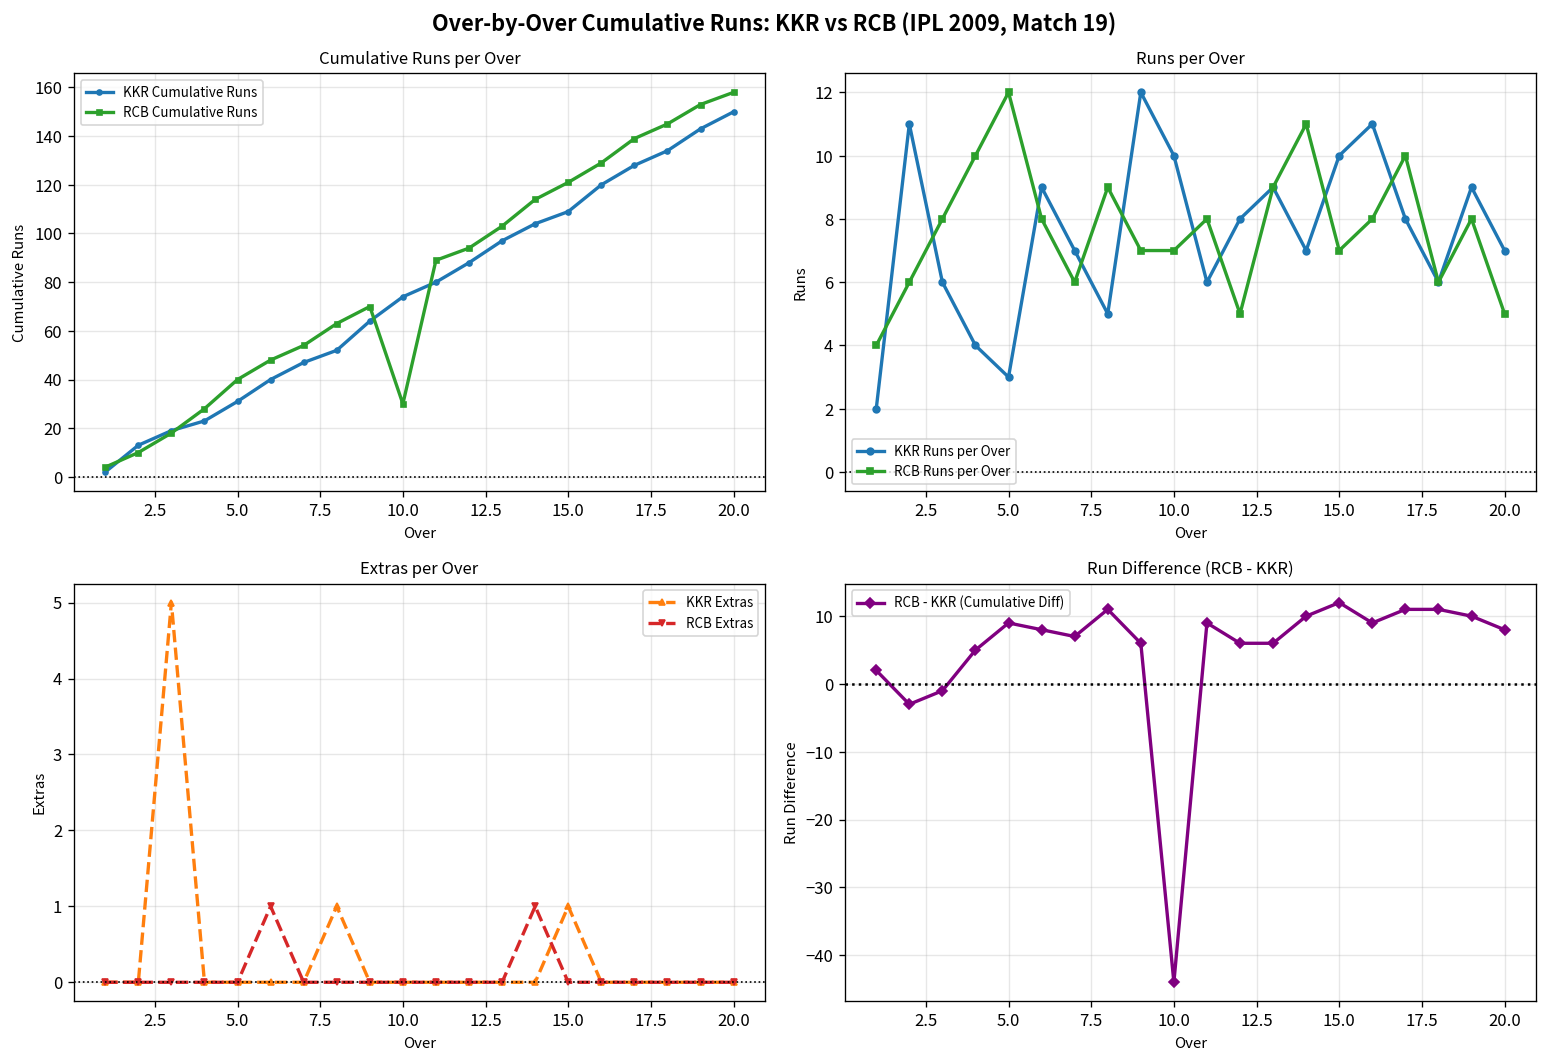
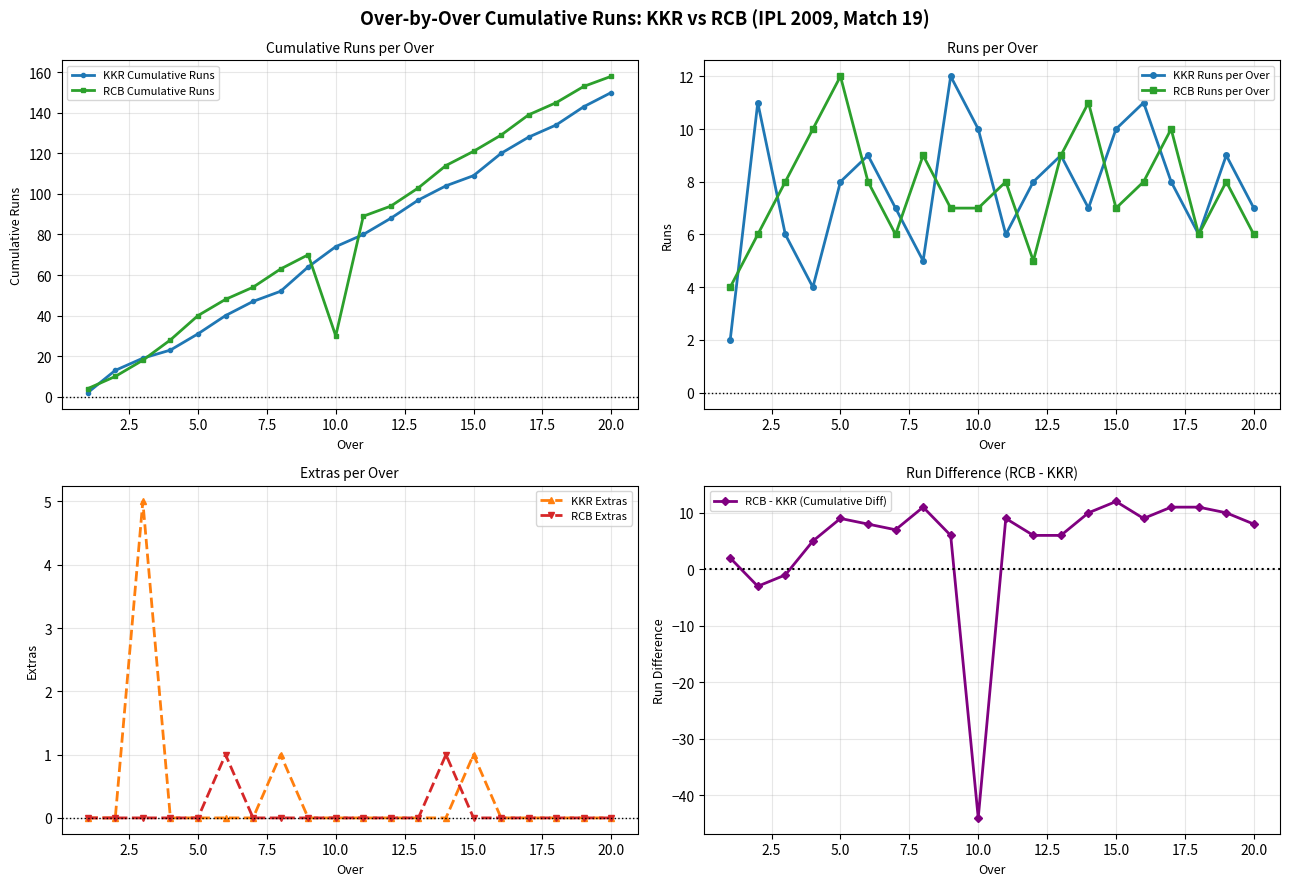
Runs per Over, KKR Runs per Over, 5.0: 3 -> 8
Runs per Over, RCB Runs per Over, 20.0: 5 -> 6
